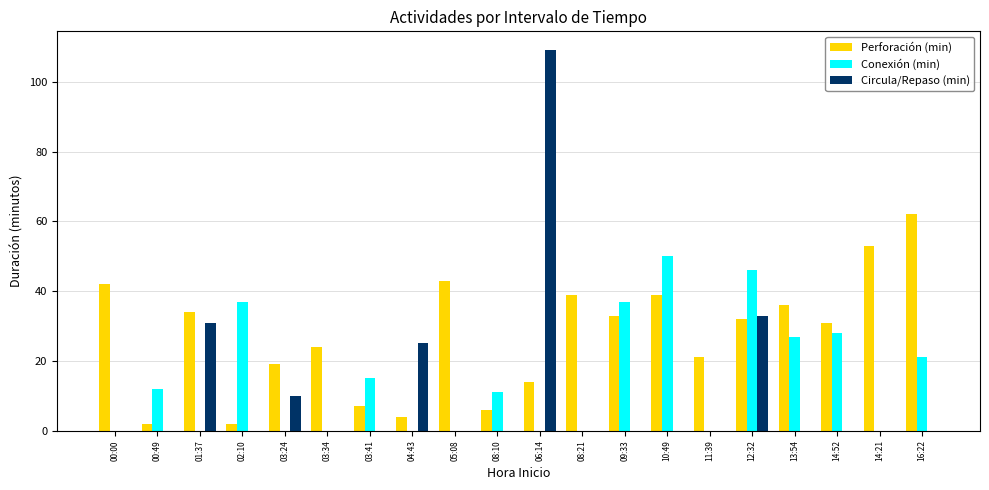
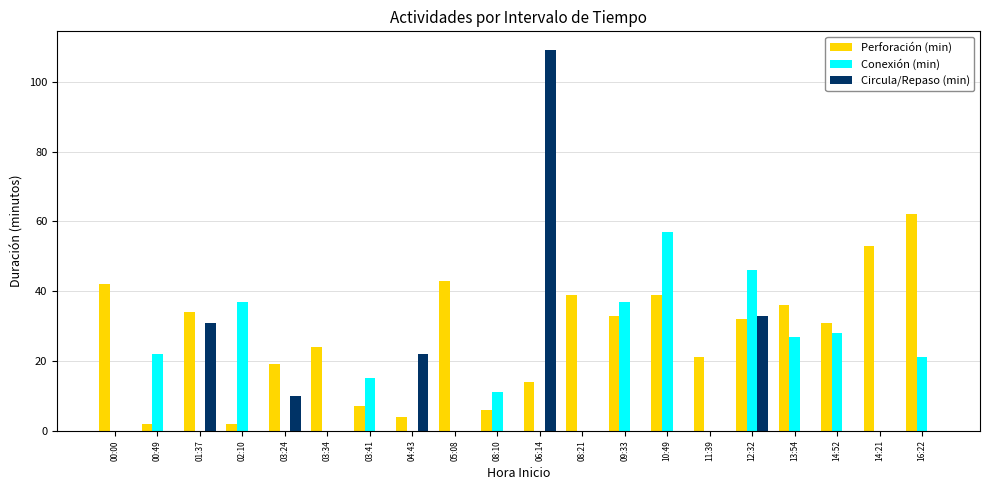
Conexión (min), 00:49: 12 -> 22
Circula/Repaso (min), 04:43: 25 -> 22
Conexión (min), 10:49: 50 -> 57
